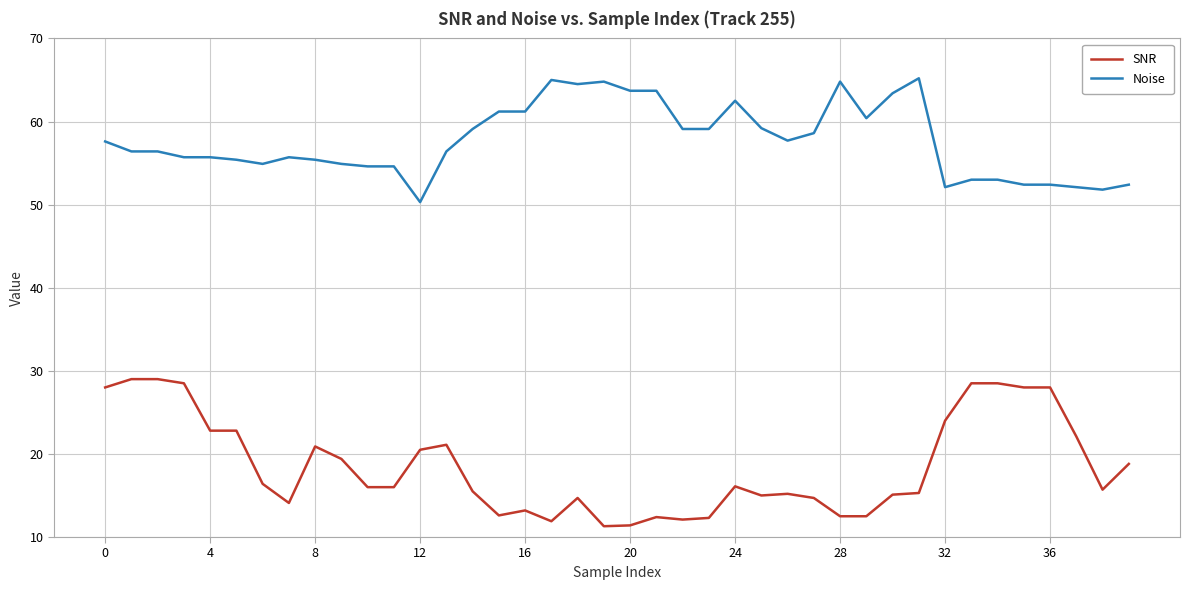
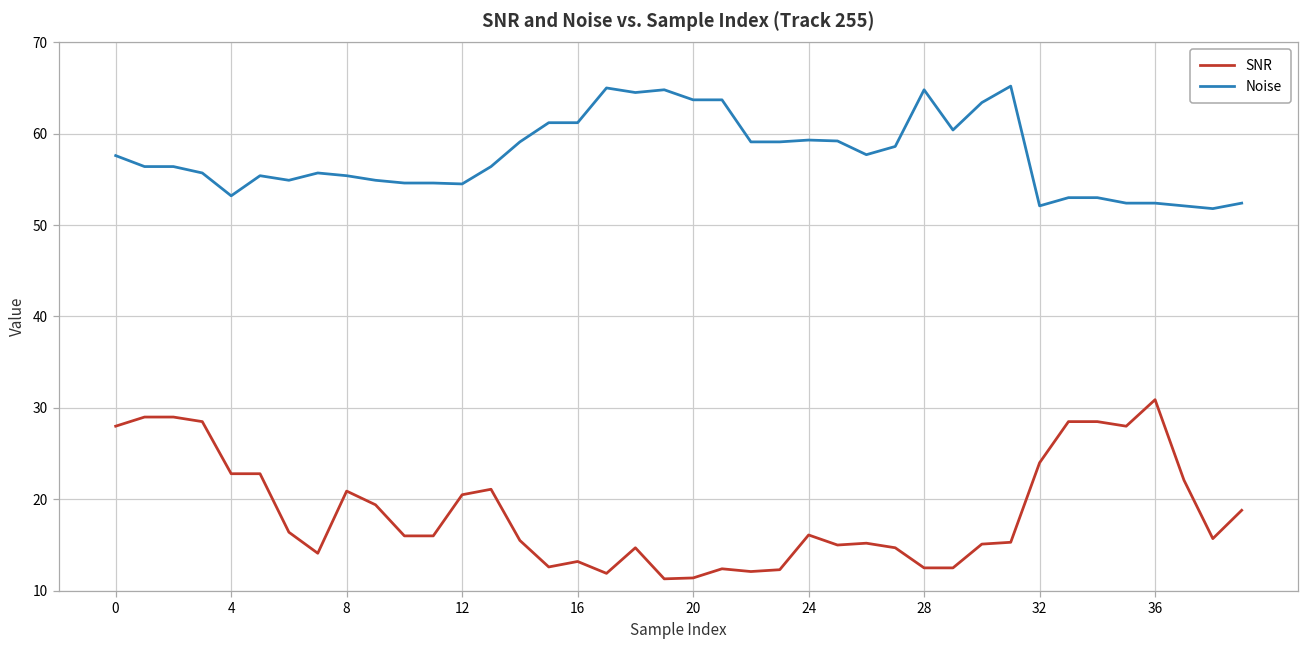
Noise, 4: 56 -> 53
Noise, 12: 50 -> 55
Noise, 24: 63 -> 59
SNR, 36: 28 -> 31
